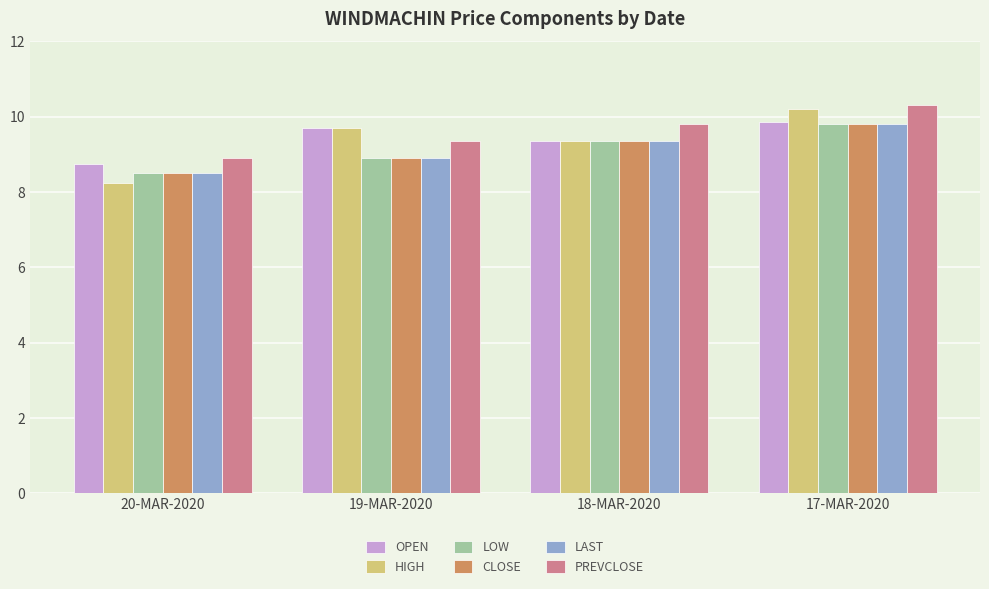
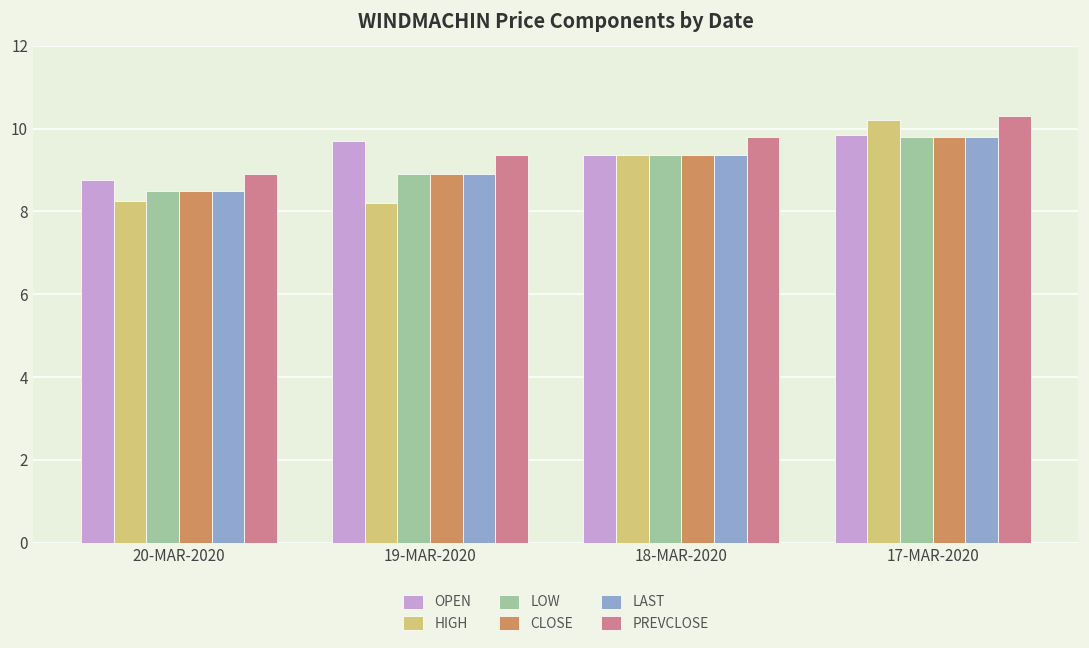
HIGH, 19-MAR-2020: 9.7 -> 8.2
